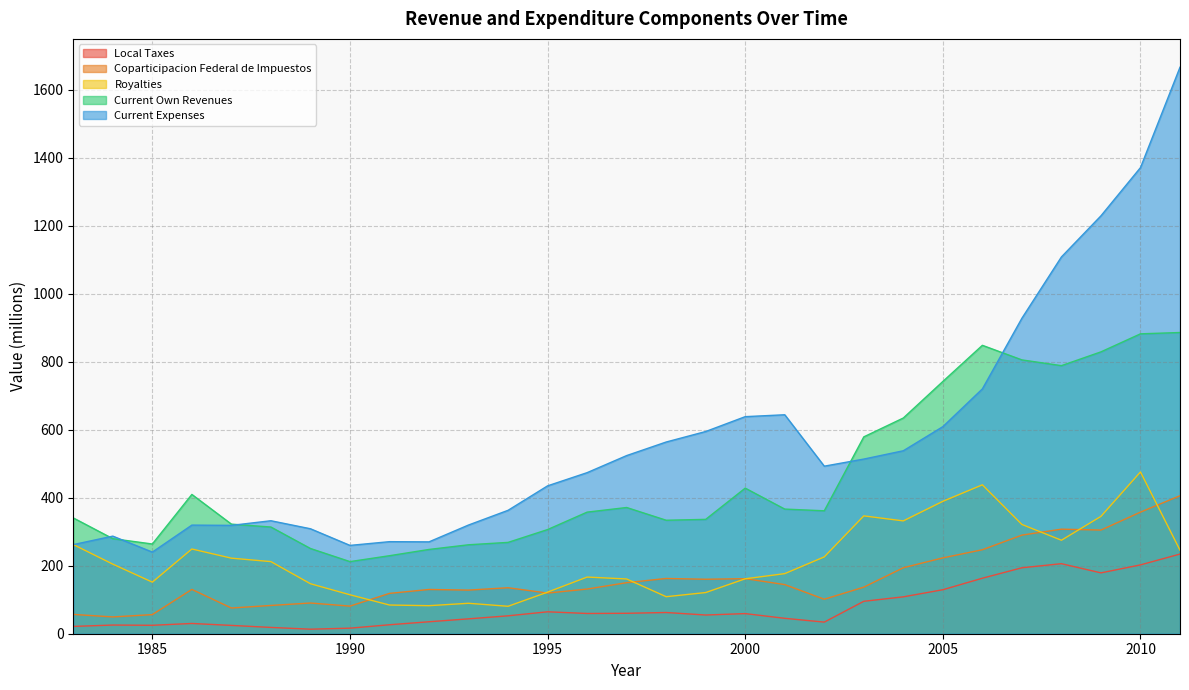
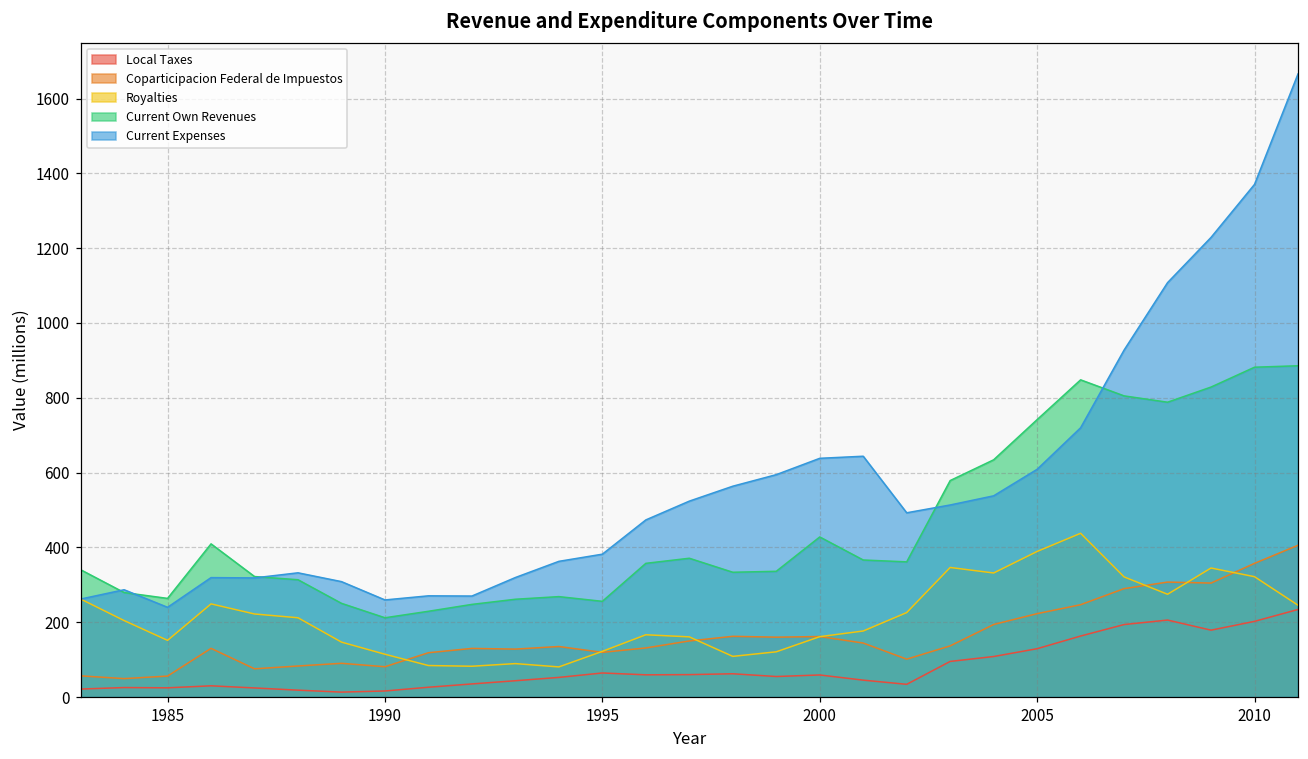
Current Own Revenues, 1995: 310 -> 260
Current Expenses, 1995: 430 -> 380
Royalties, 2010: 480 -> 320
